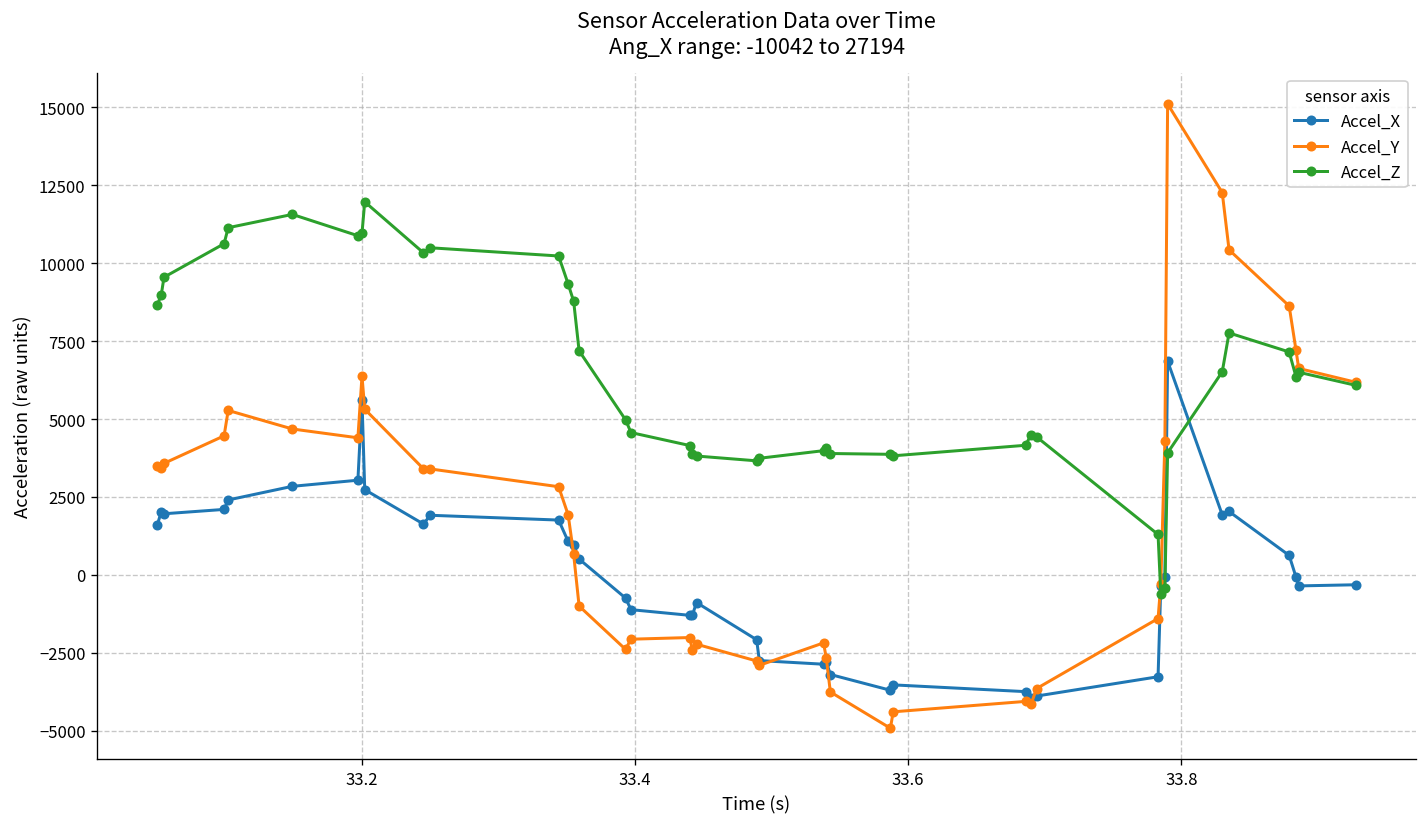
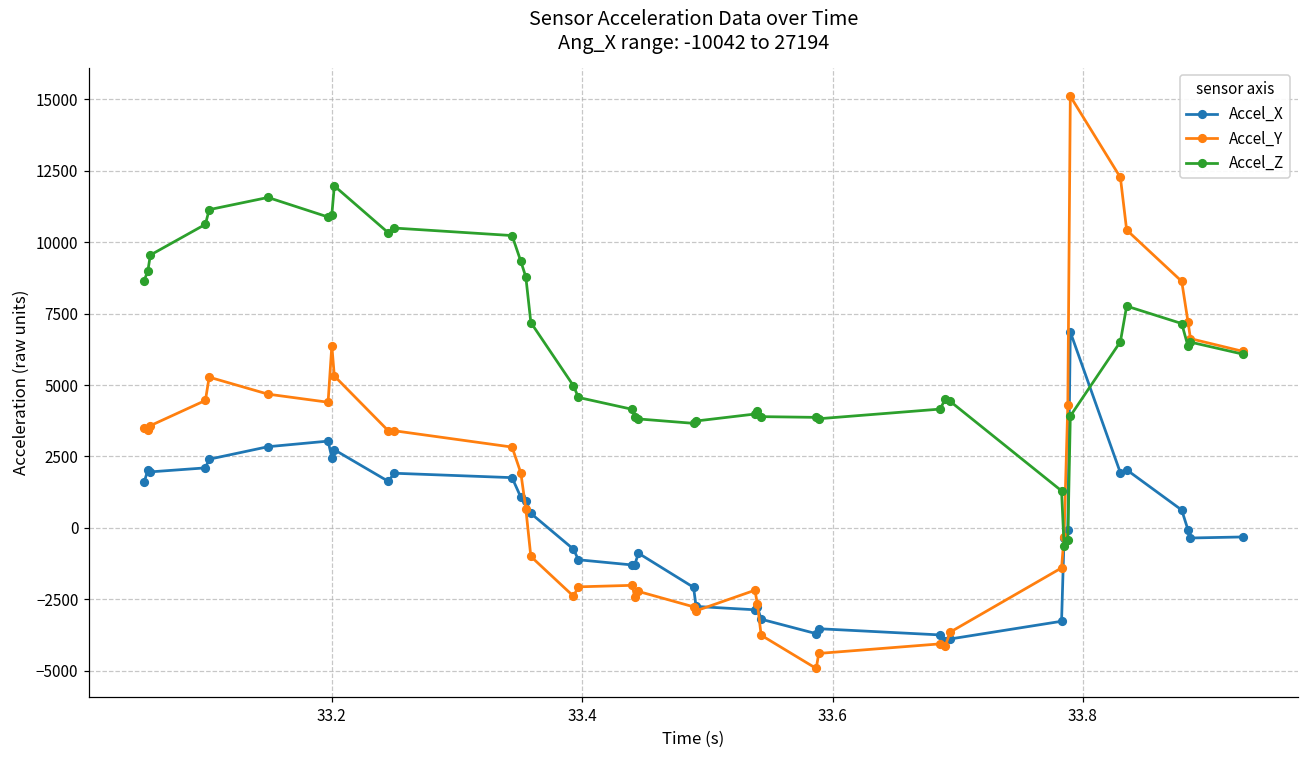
Accel_X, 33.2: 5600 -> 2500
